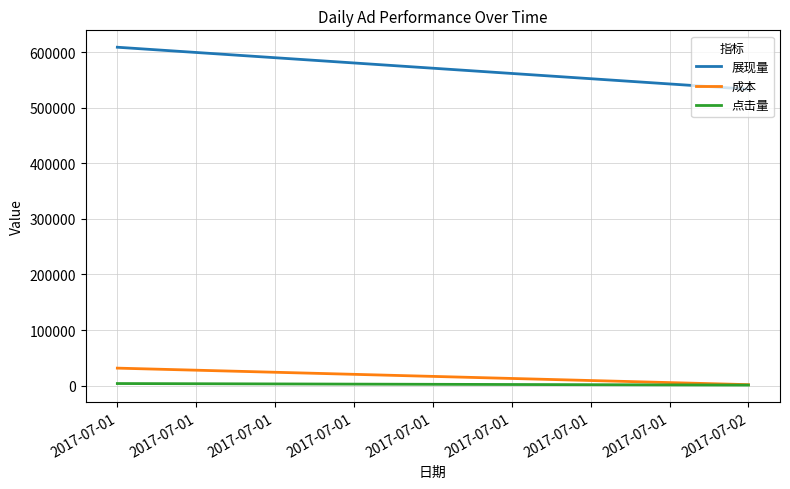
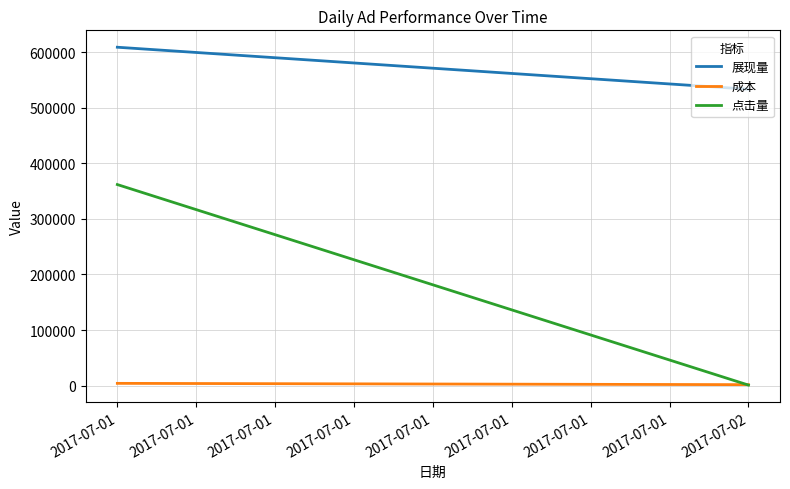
成本, 2017-07-01: 30000 -> 0
点击量, 2017-07-01: 0 -> 360000
